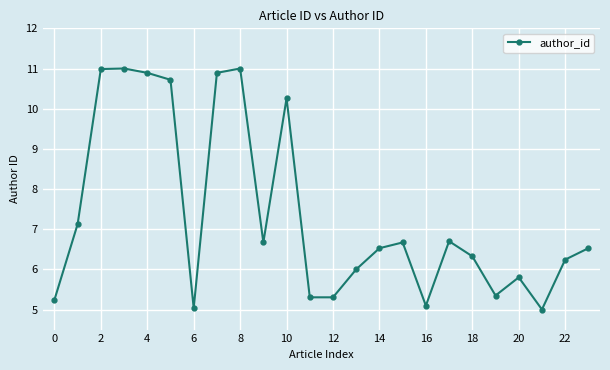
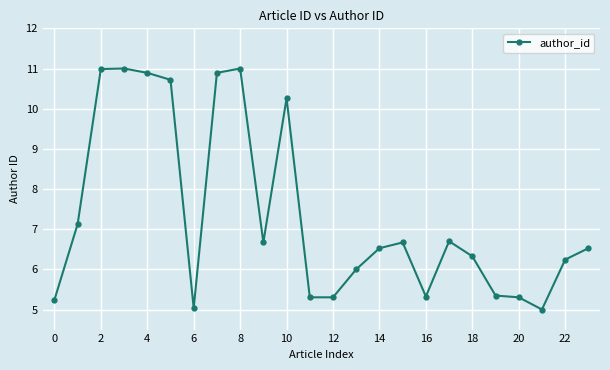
16: 5.1 -> 5.3
20: 5.8 -> 5.3
